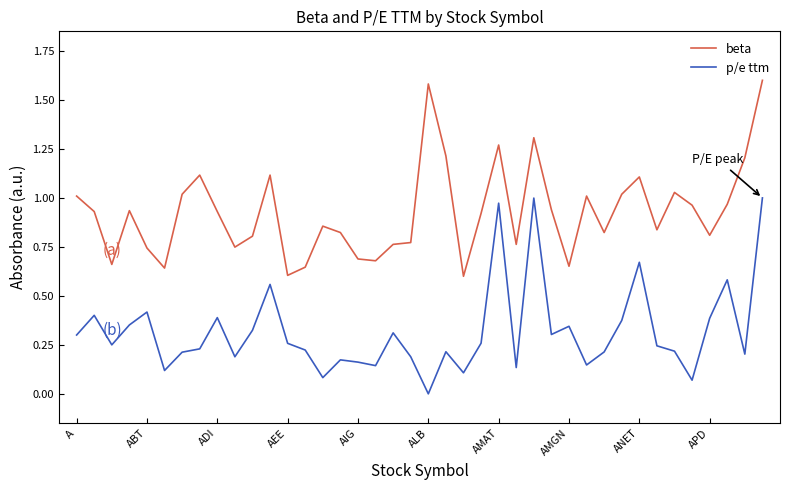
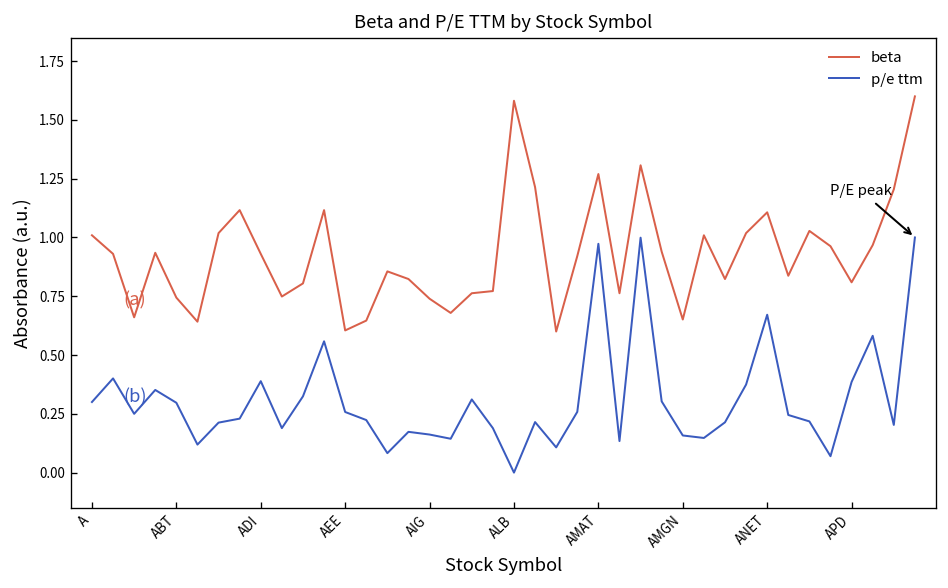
p/e ttm, ABT: 0.42 -> 0.30
beta, AIG: 0.69 -> 0.74
p/e ttm, AMGN: 0.34 -> 0.16
